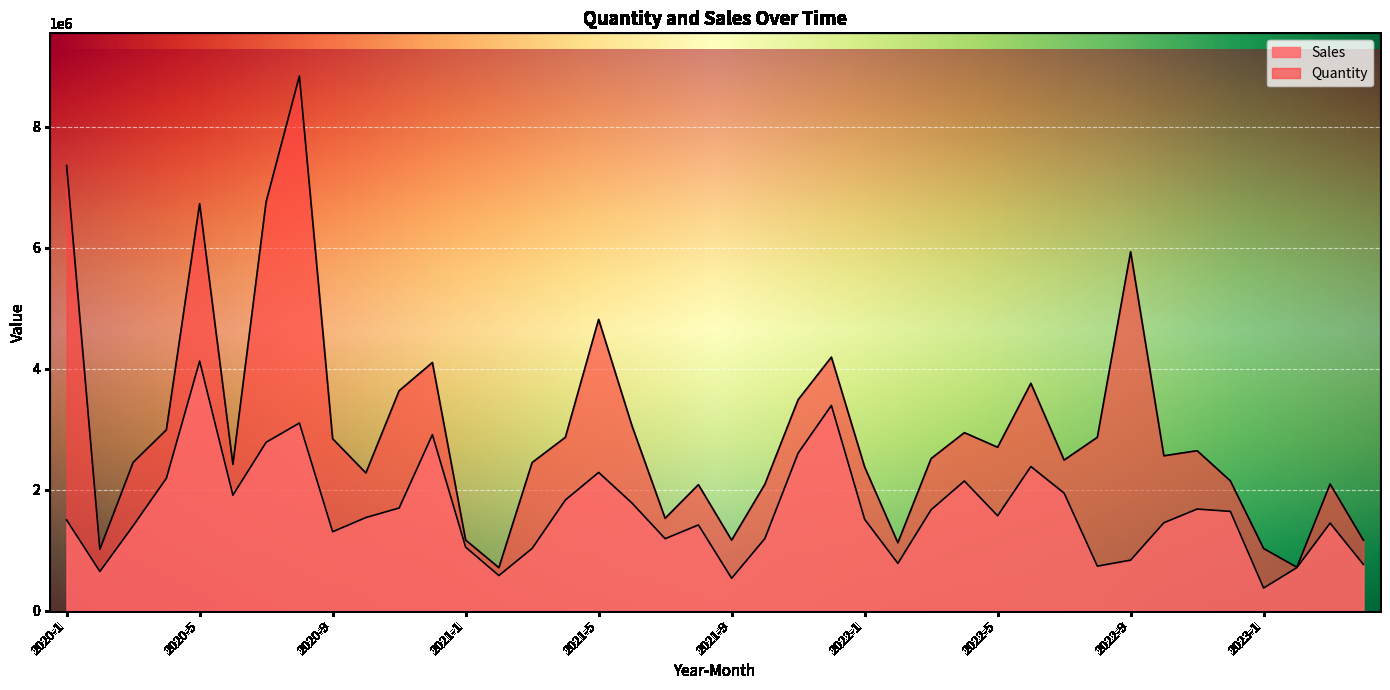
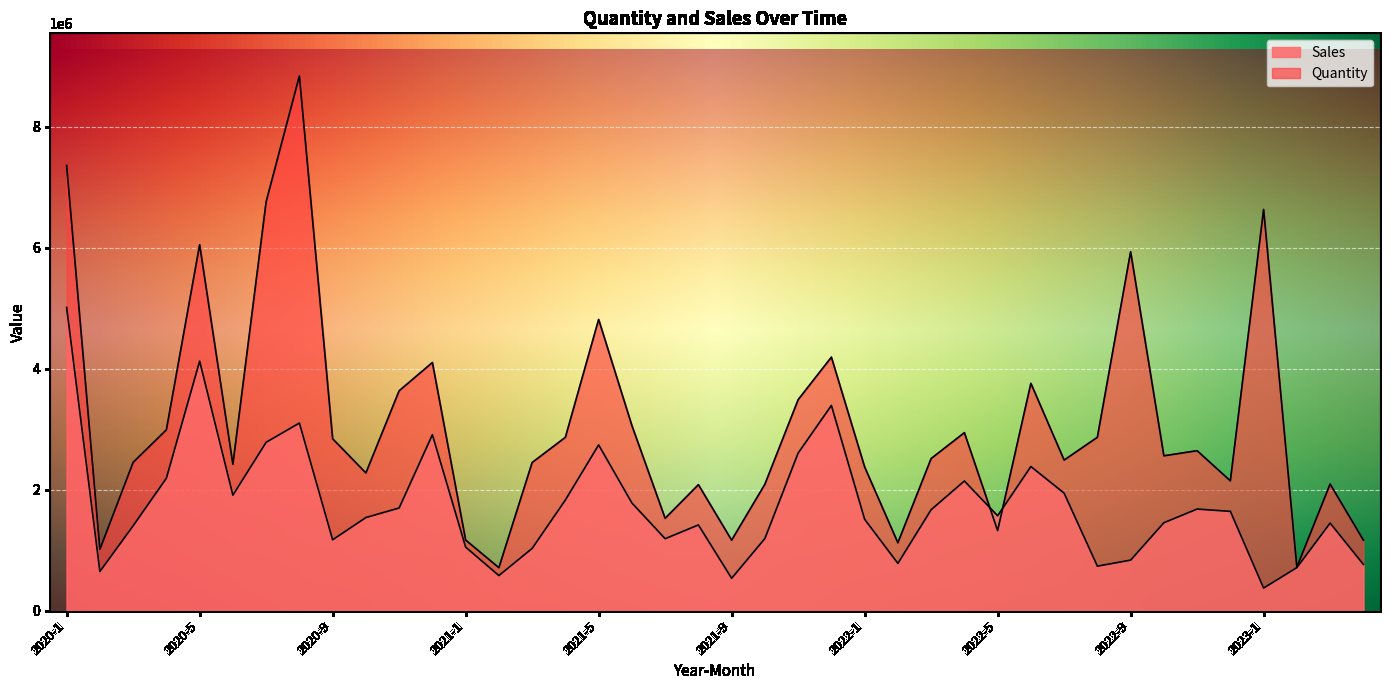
Sales, 2020-1: 1500000 -> 5000000
Quantity, 2020-5: 6700000 -> 6000000
Sales, 2020-9: 1300000 -> 1200000
Sales, 2021-5: 2300000 -> 2700000
Quantity, 2022-5: 2700000 -> 1300000
Quantity, 2023-1: 1000000 -> 6600000
